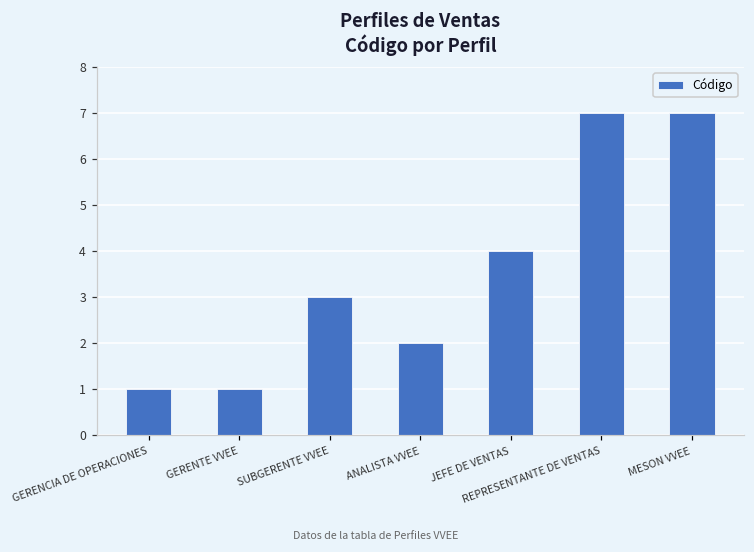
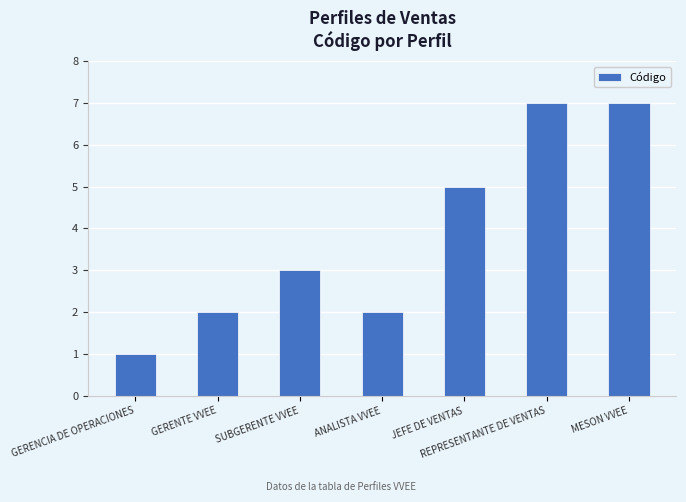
GERENTE VVEE: 1 -> 2
JEFE DE VENTAS: 4 -> 5
